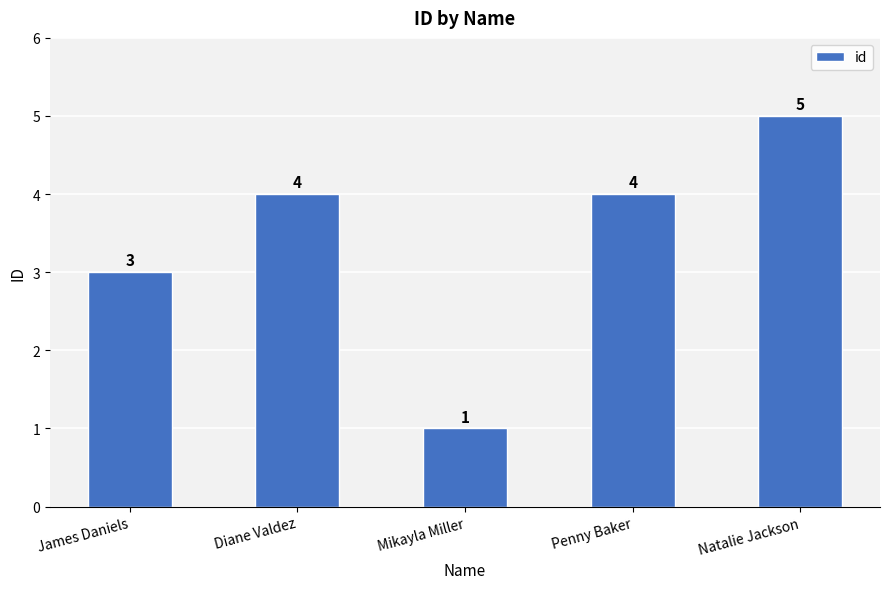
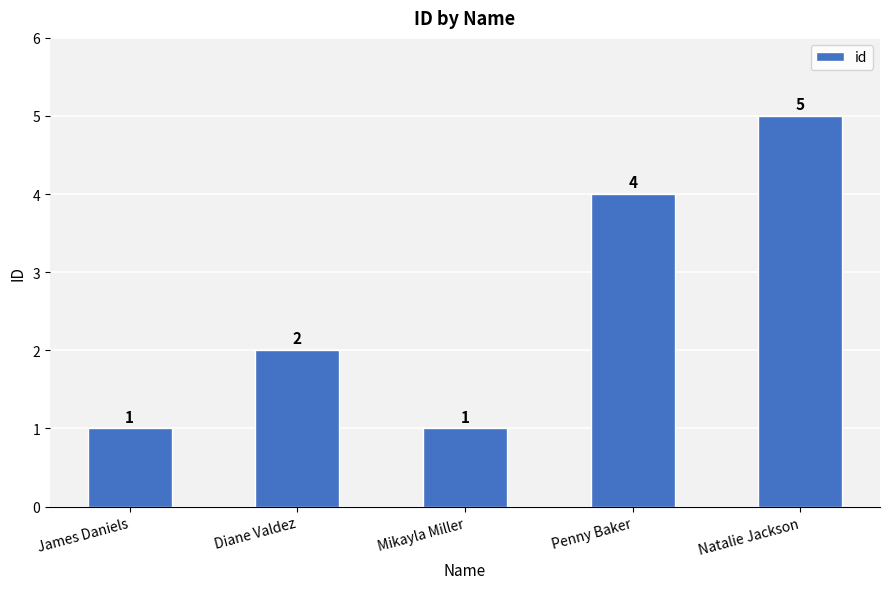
James Daniels: 3 -> 1
Diane Valdez: 4 -> 2
